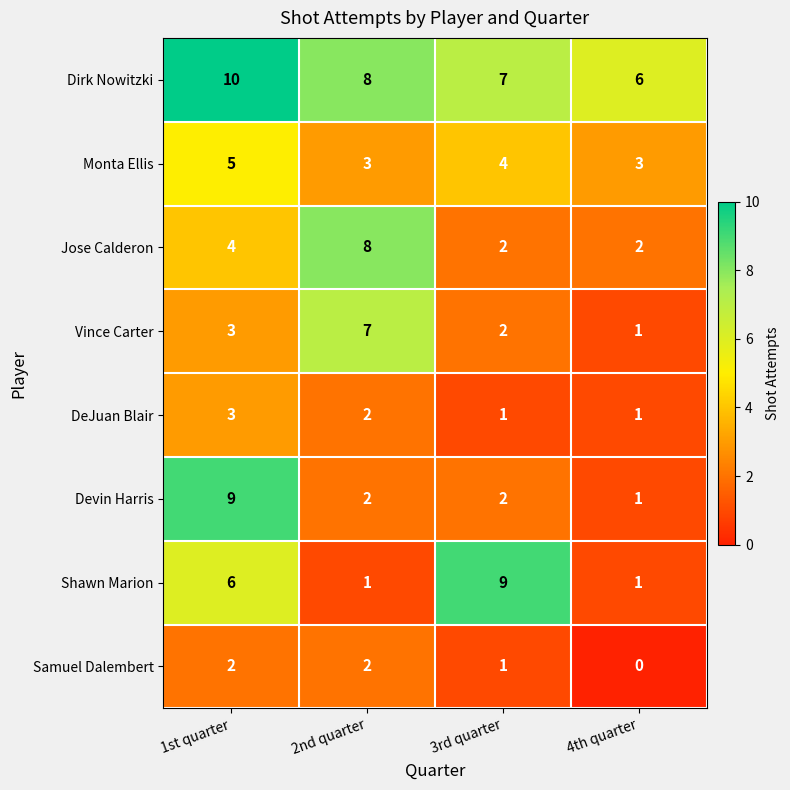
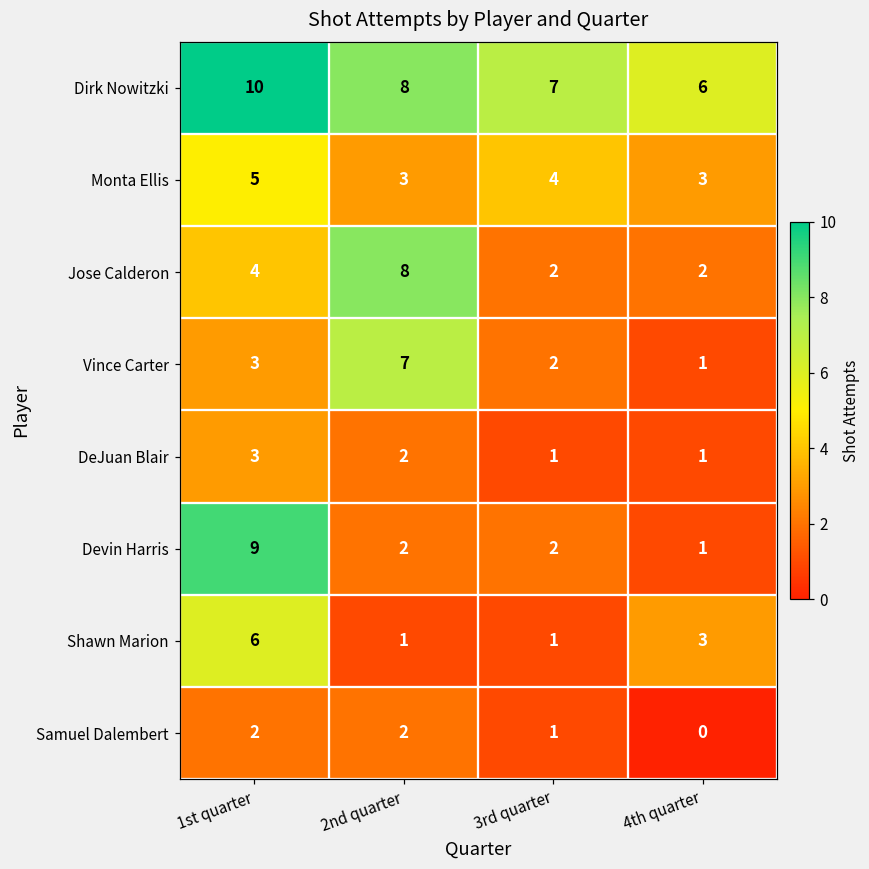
Shawn Marion, 3rd quarter: 9 -> 1
Shawn Marion, 4th quarter: 1 -> 3
